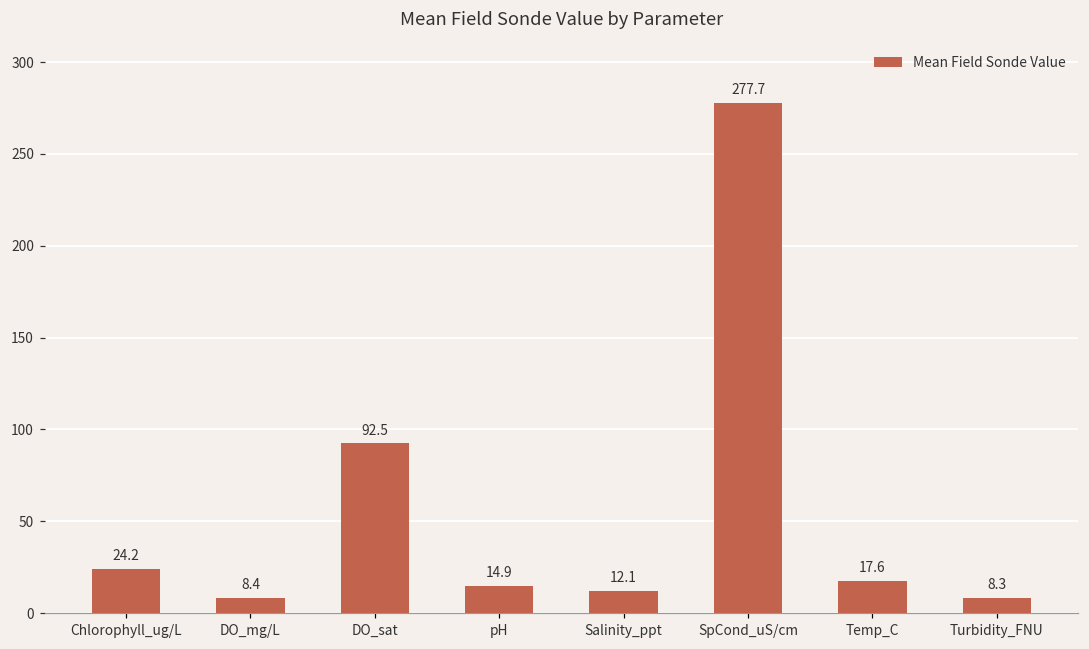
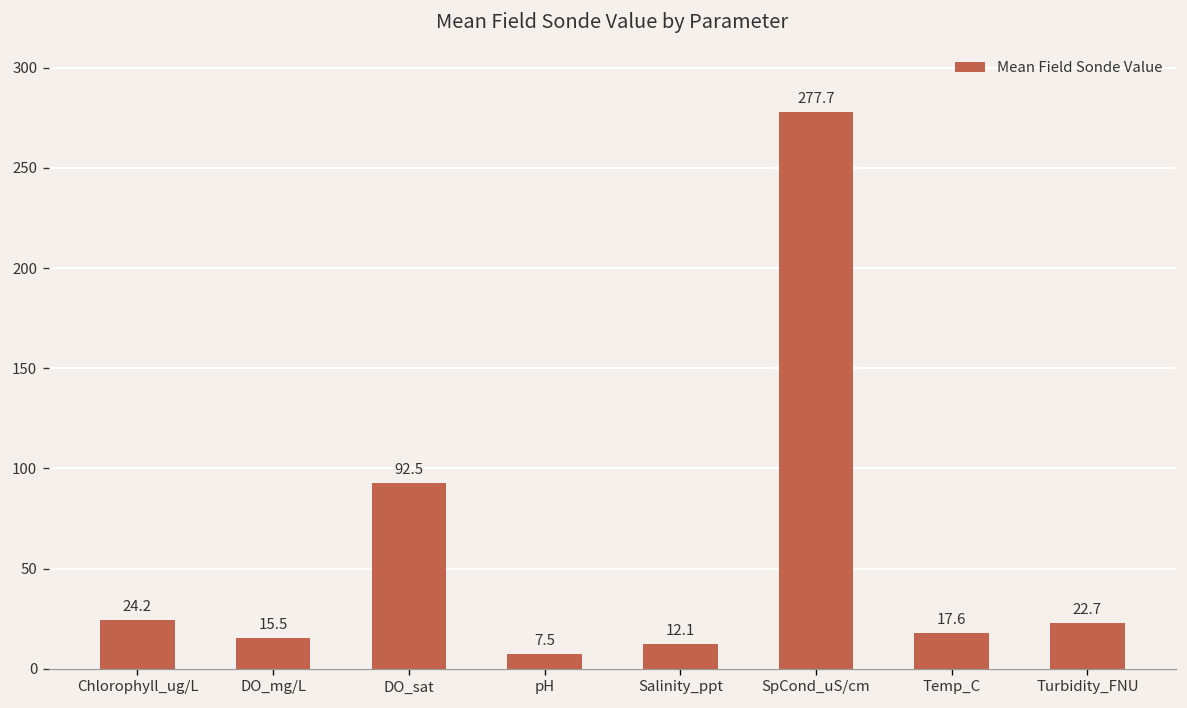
DO_mg/L: 8.4 -> 15.5
pH: 14.9 -> 7.5
Turbidity_FNU: 8.3 -> 22.7
